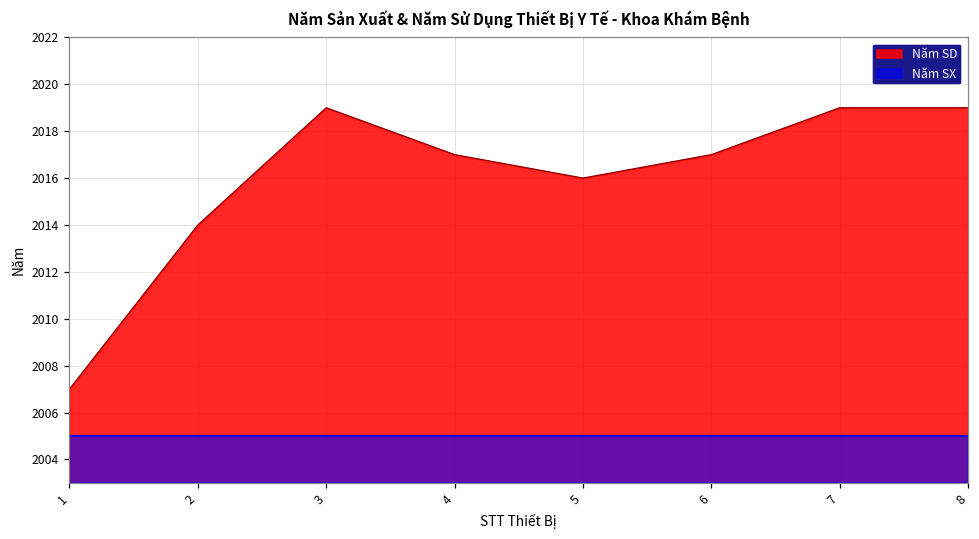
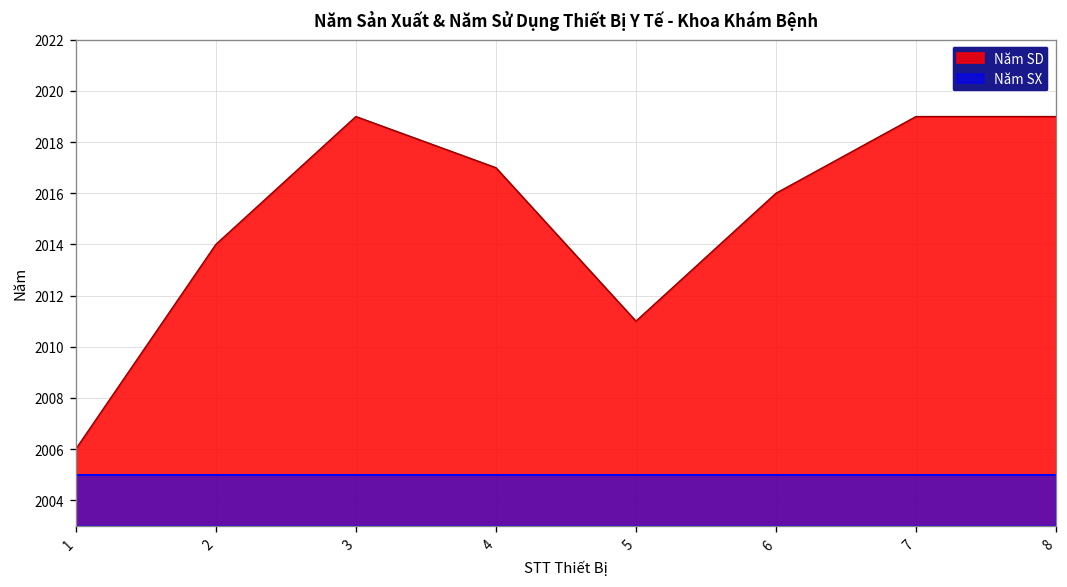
Năm SD, 1: 2007 -> 2006
Năm SD, 5: 2016 -> 2011
Năm SD, 6: 2017 -> 2016
